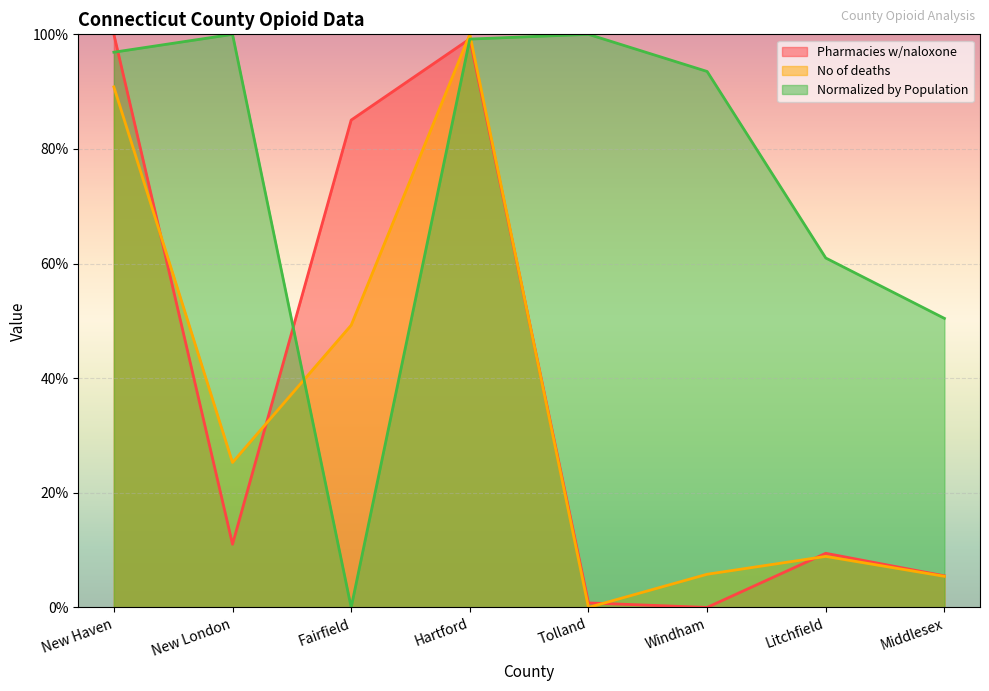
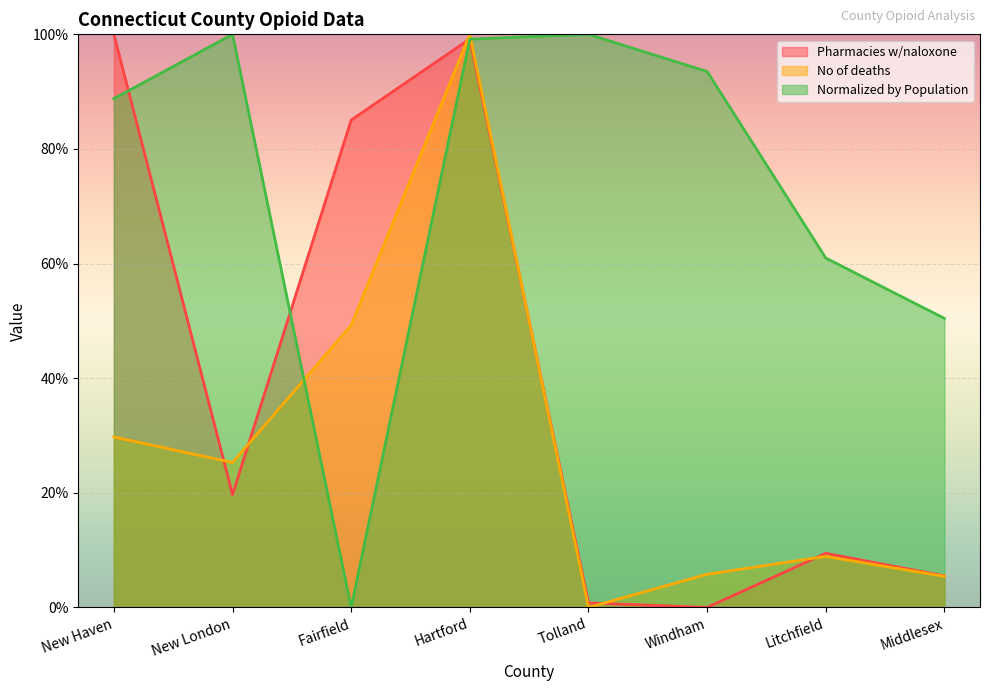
No of deaths, New Haven: 91% -> 30%
Normalized by Population, New Haven: 97% -> 89%
Pharmacies w/naloxone, New London: 11% -> 20%
